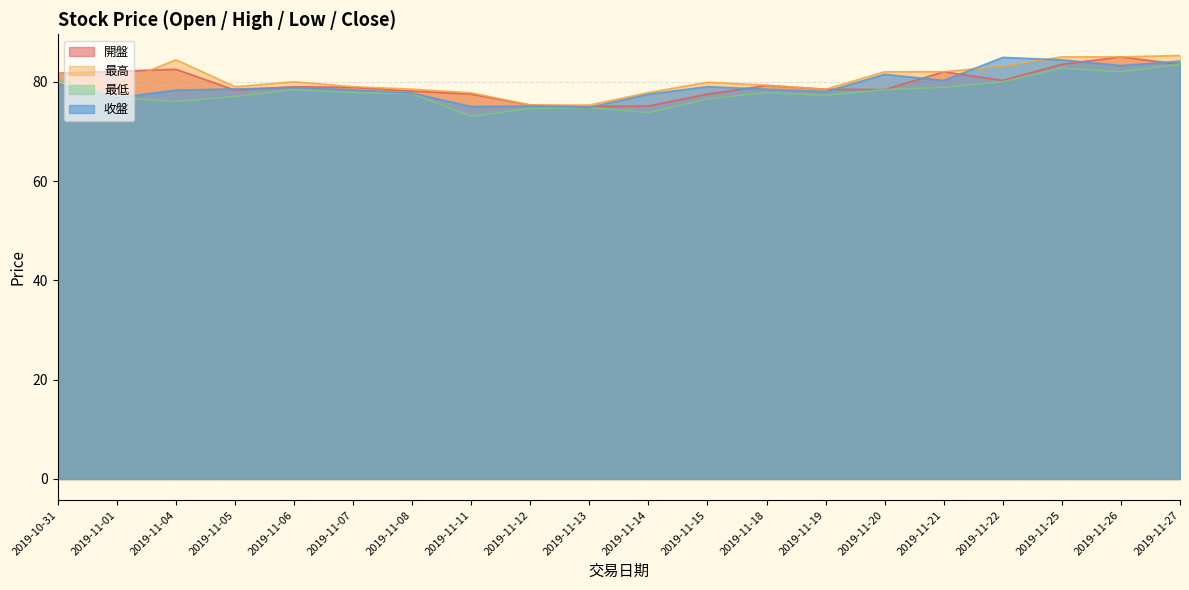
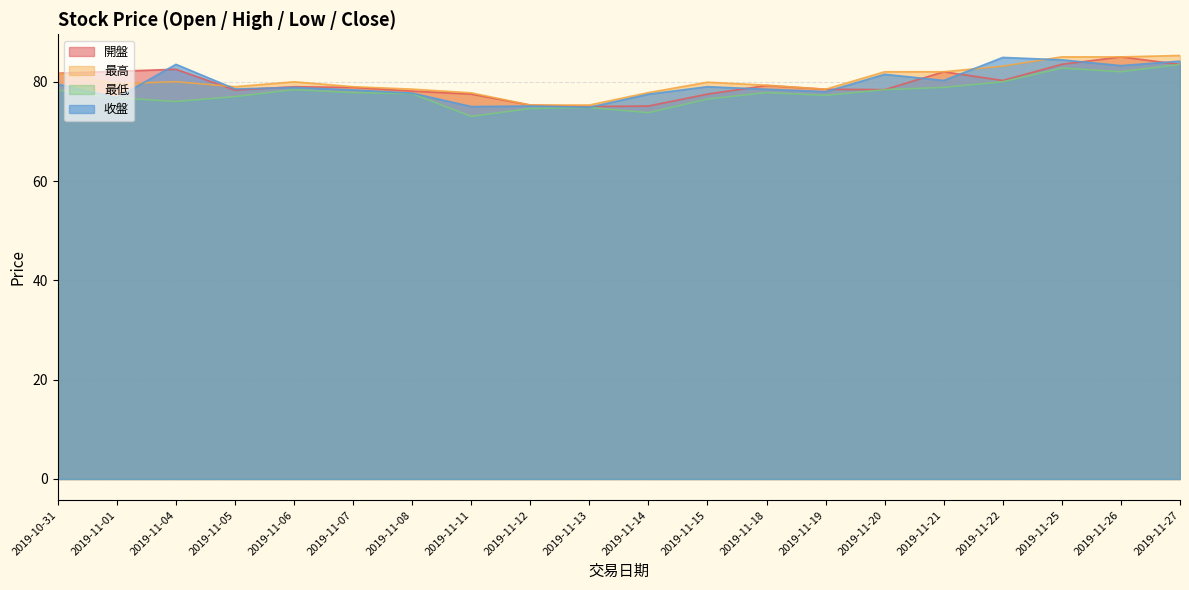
最低, 2019-10-31: 81 -> 78
最高, 2019-11-04: 84 -> 80
收盤, 2019-11-04: 78 -> 84
